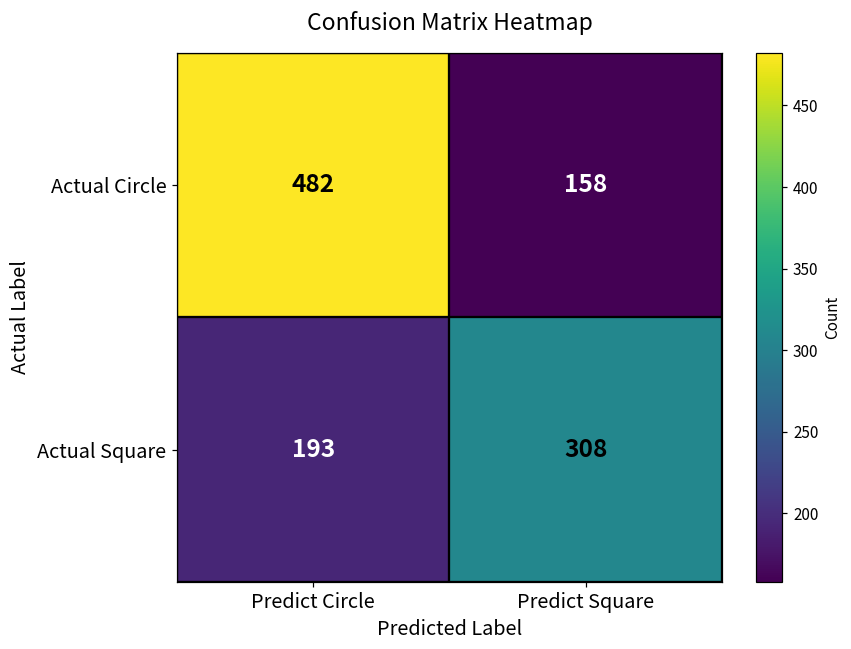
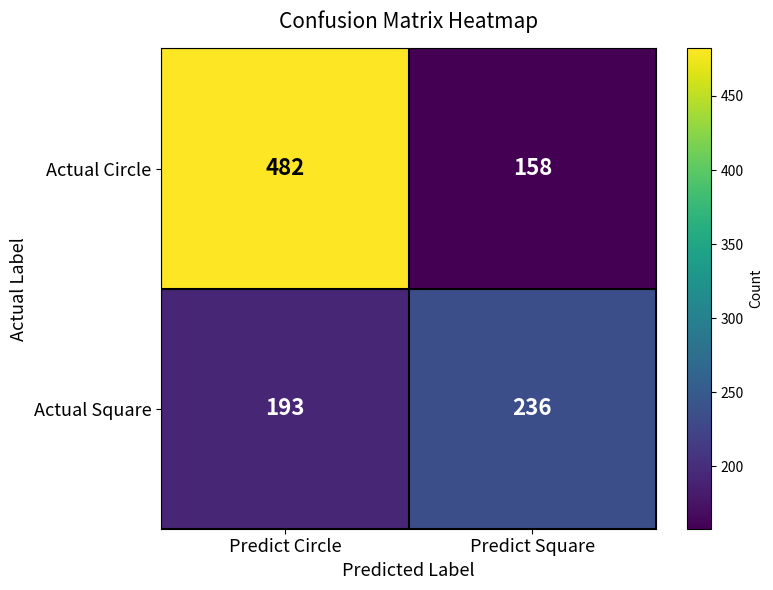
Actual Square, Predict Square: 308 -> 236
